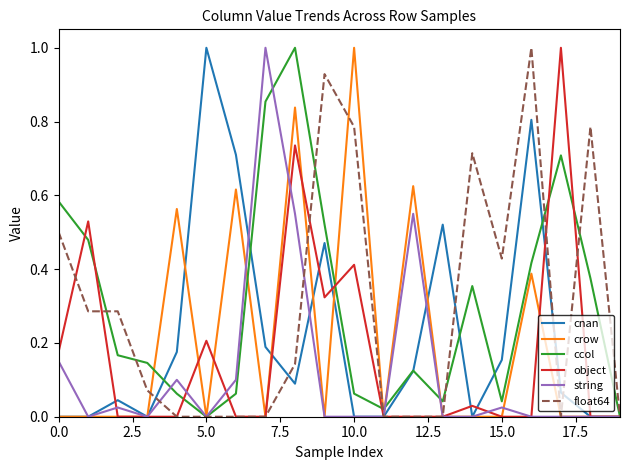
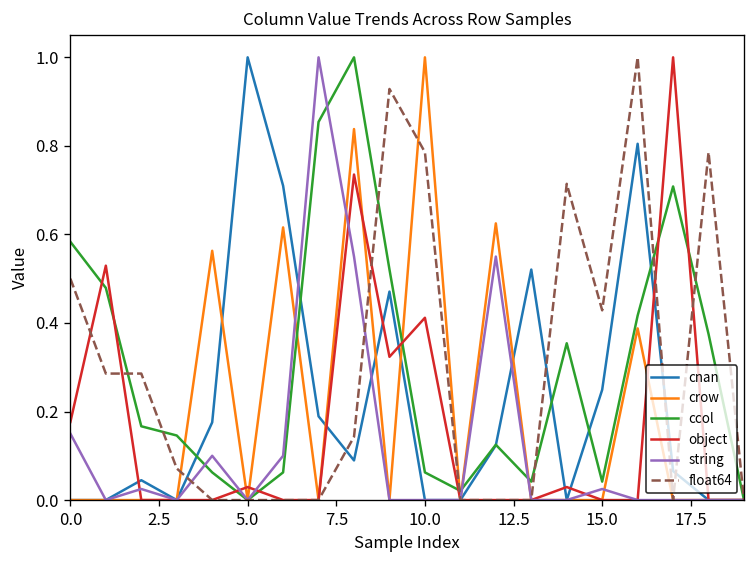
object, 5.0: 0.21 -> 0.03
cnan, 15.0: 0.15 -> 0.25
